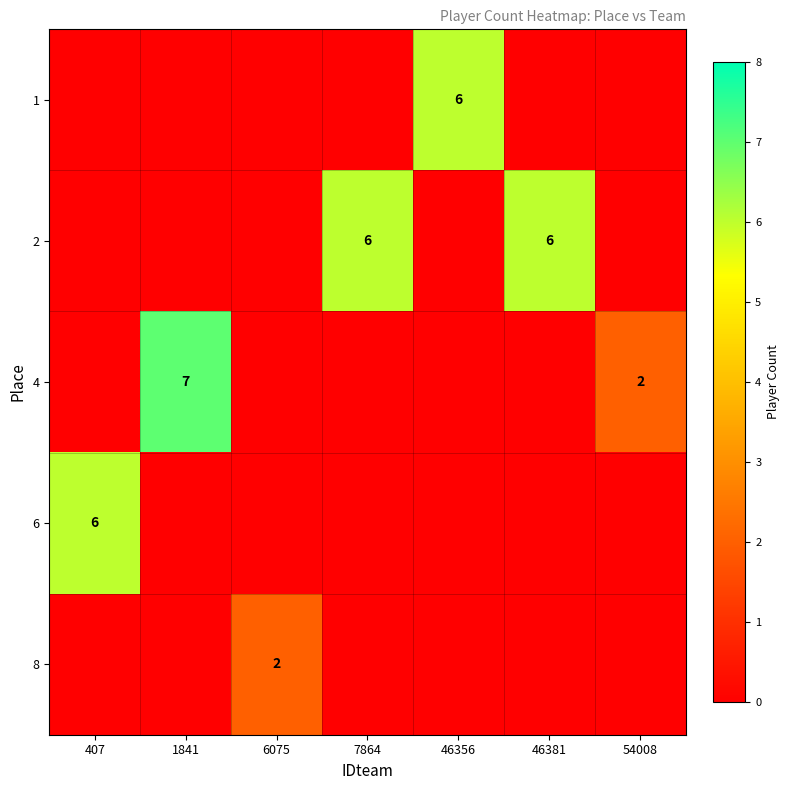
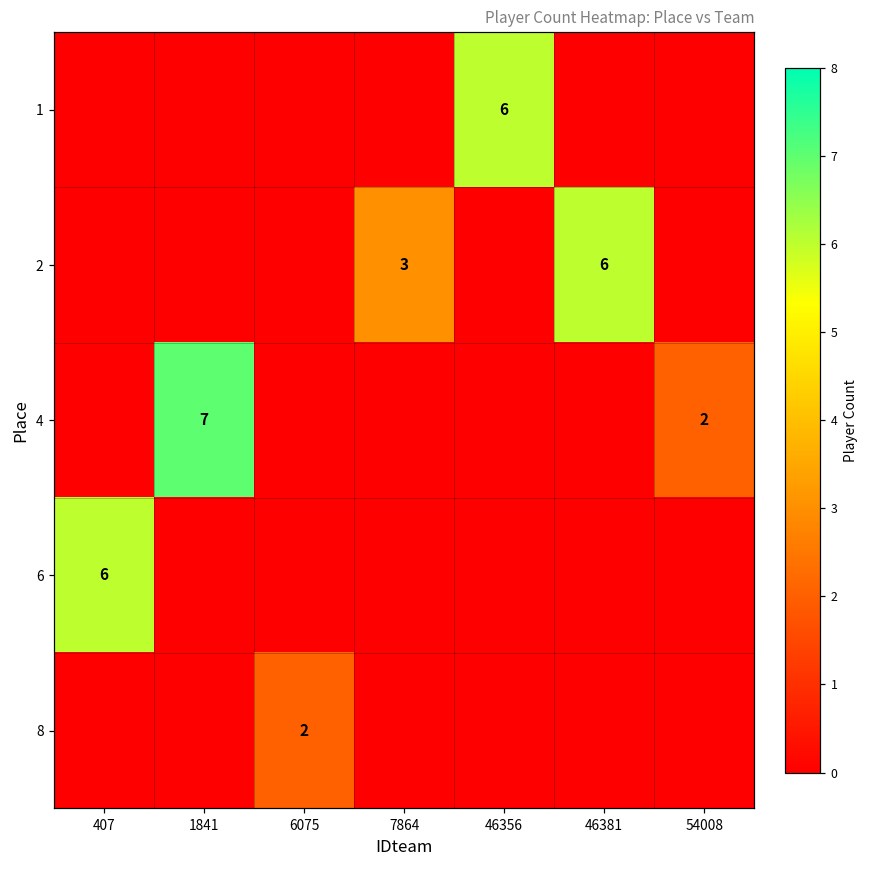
2, 7864: 6 -> 3
